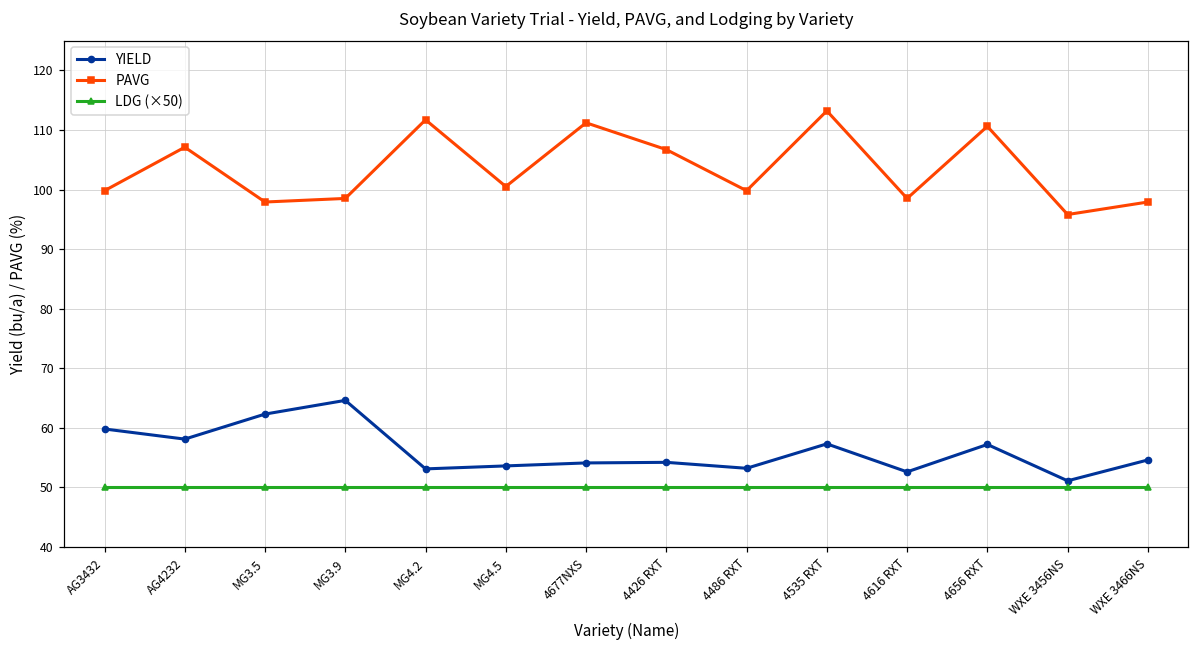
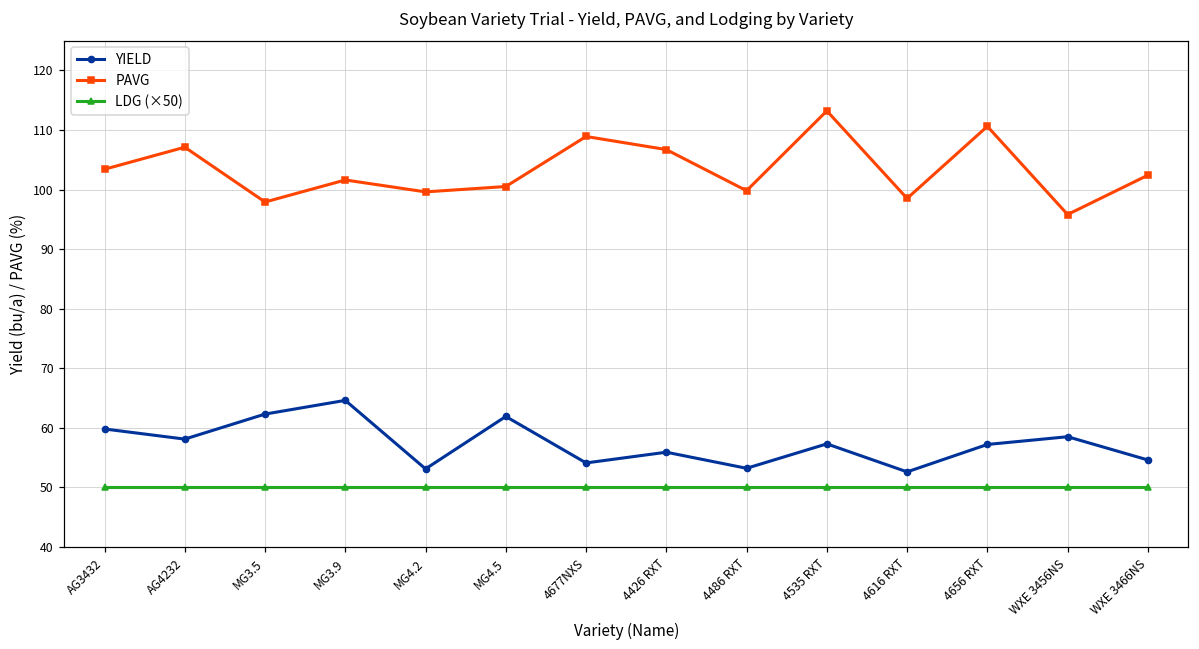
PAVG, AG3432: 100 -> 103
PAVG, MG3.9: 99 -> 102
PAVG, MG4.2: 112 -> 100
YIELD, MG4.5: 54 -> 62
PAVG, 4677NXS: 111 -> 109
YIELD, 4426 RXT: 54 -> 56
YIELD, WXE 3456NS: 51 -> 59
PAVG, WXE 3466NS: 98 -> 102
